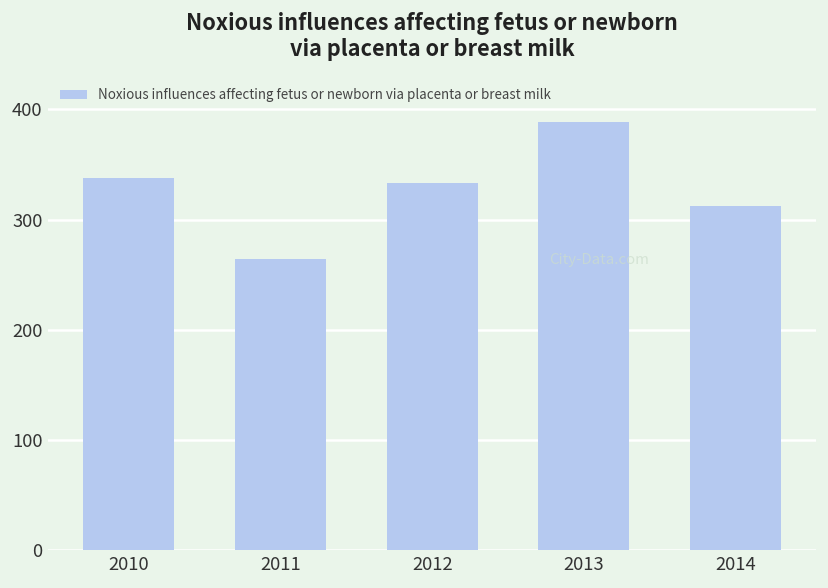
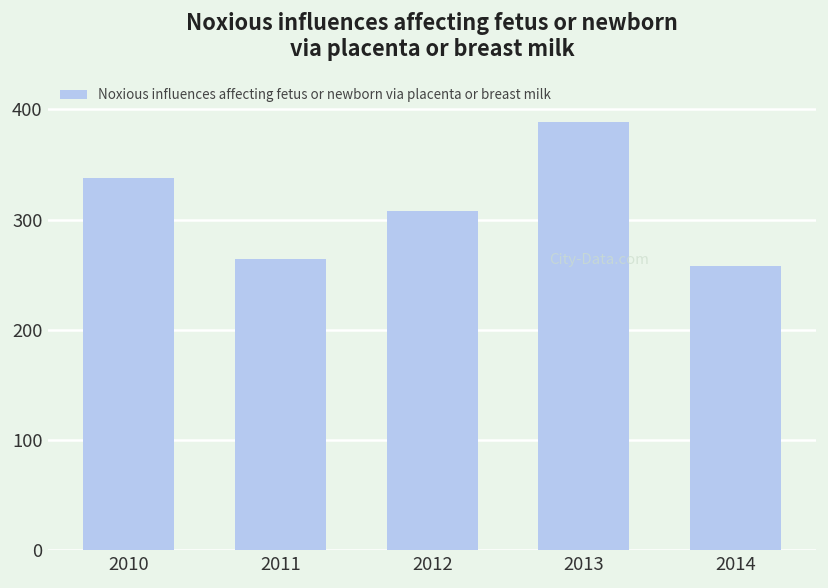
2012: 330 -> 310
2014: 310 -> 260
